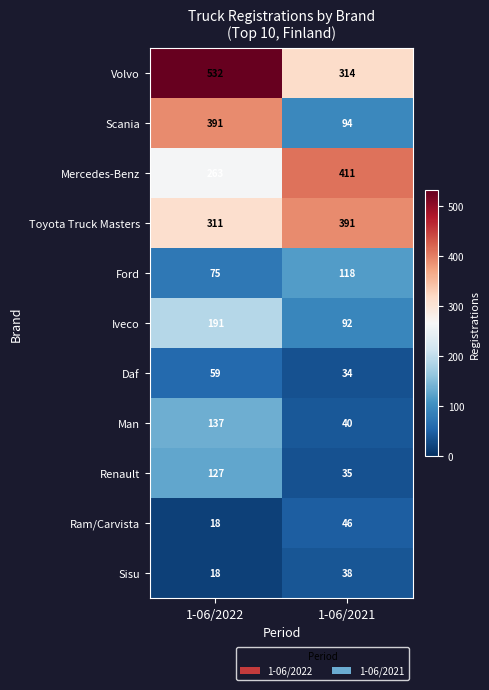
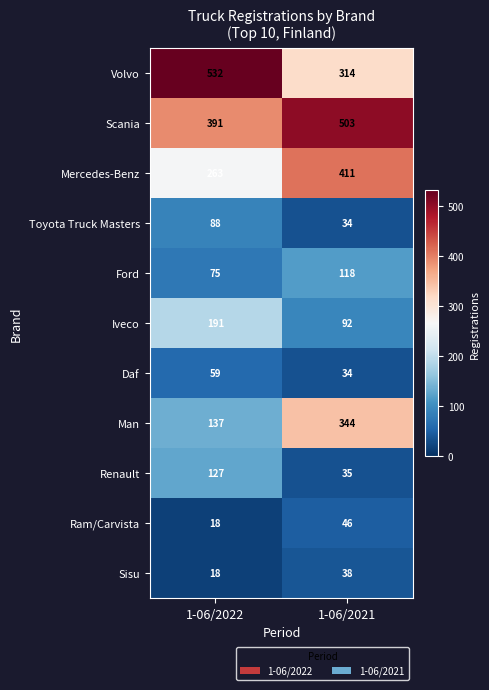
Scania, 1-06/2021: 94 -> 503
Toyota Truck Masters, 1-06/2022: 311 -> 88
Toyota Truck Masters, 1-06/2021: 391 -> 34
Man, 1-06/2021: 40 -> 344
